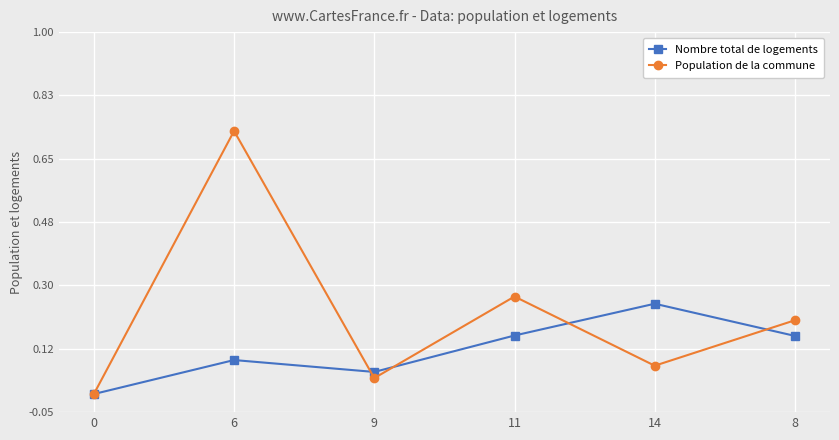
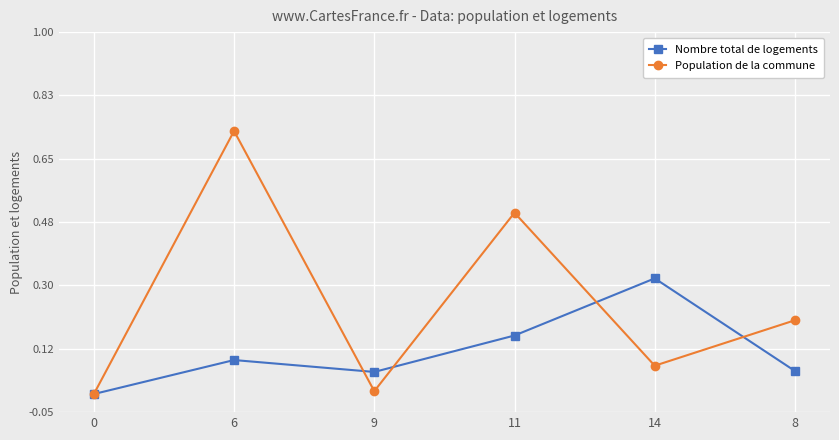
Population de la commune, 9: 0.04 -> 0.01
Population de la commune, 11: 0.27 -> 0.50
Nombre total de logements, 14: 0.25 -> 0.32
Nombre total de logements, 8: 0.16 -> 0.06
